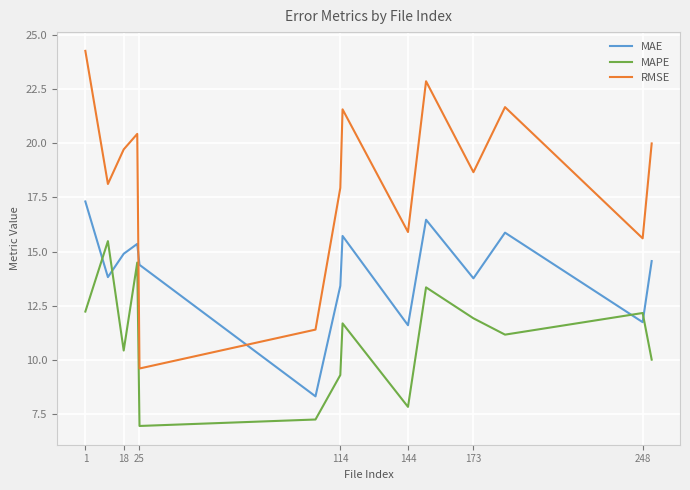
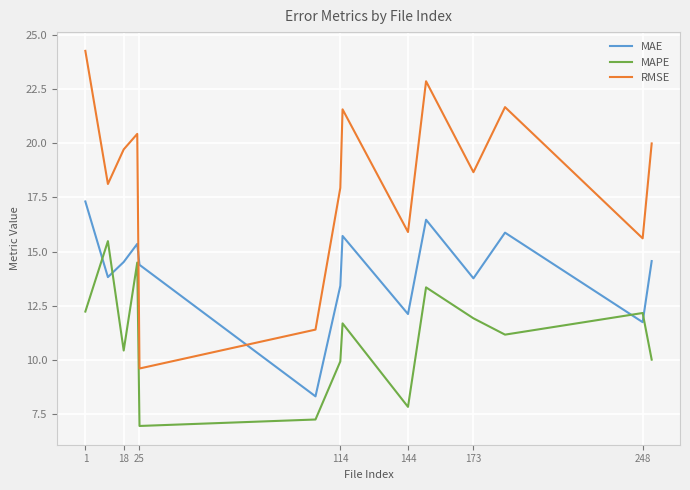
MAE, 18: 14.9 -> 14.5
MAPE, 114: 9.3 -> 9.9
MAE, 144: 11.6 -> 12.1
